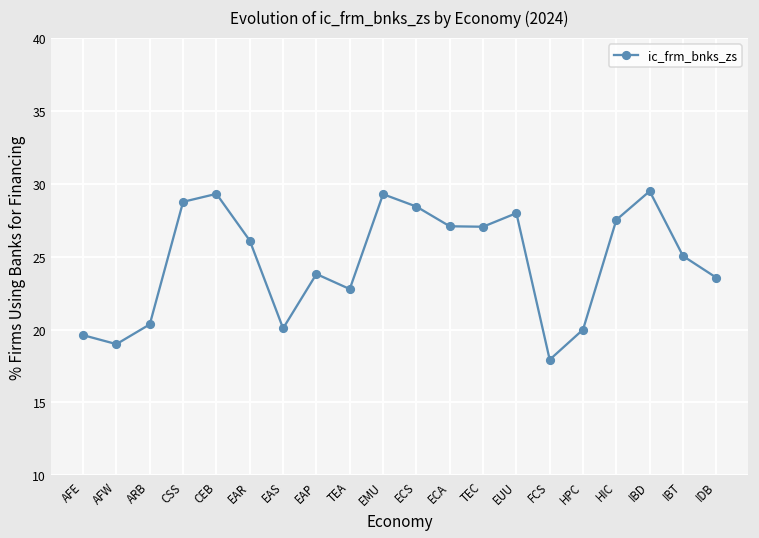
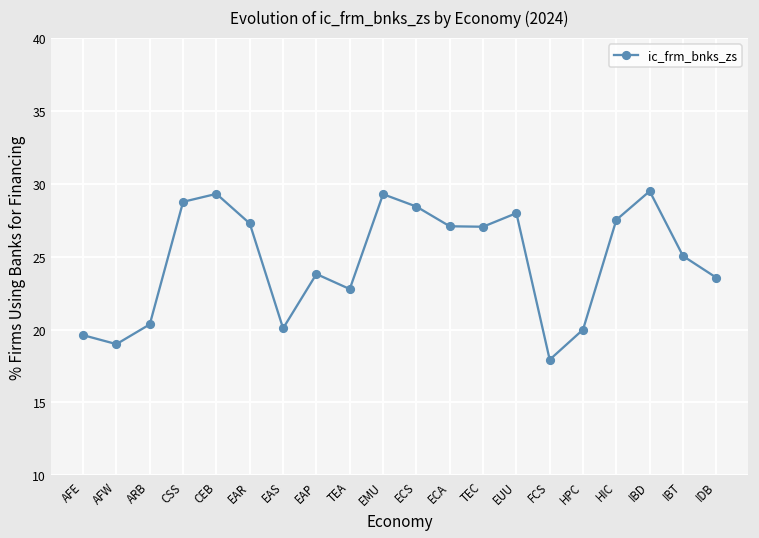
EAR: 26.1 -> 27.3
